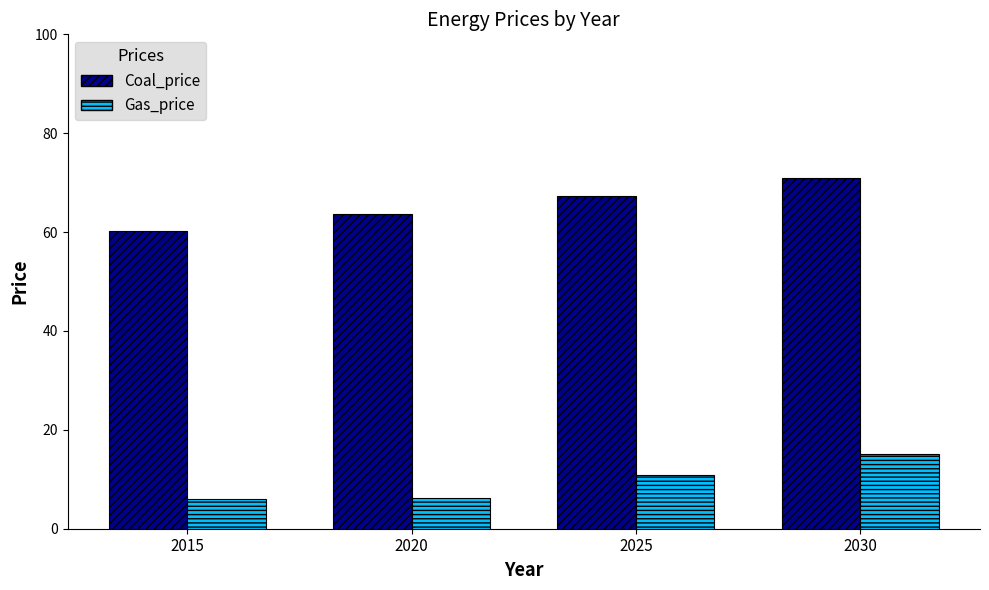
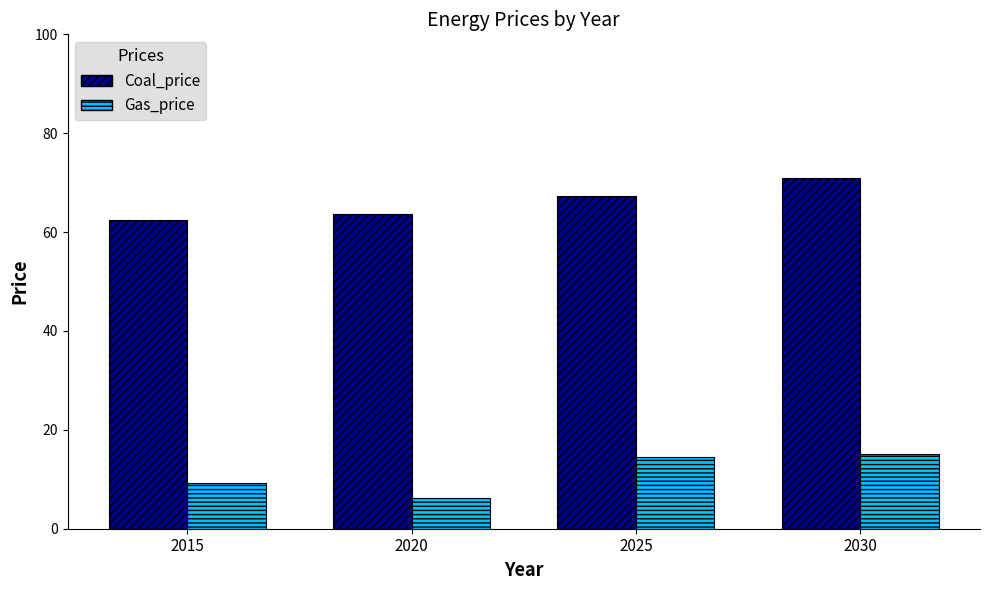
Coal_price, 2015: 60 -> 62
Gas_price, 2015: 6 -> 9
Gas_price, 2025: 11 -> 15
